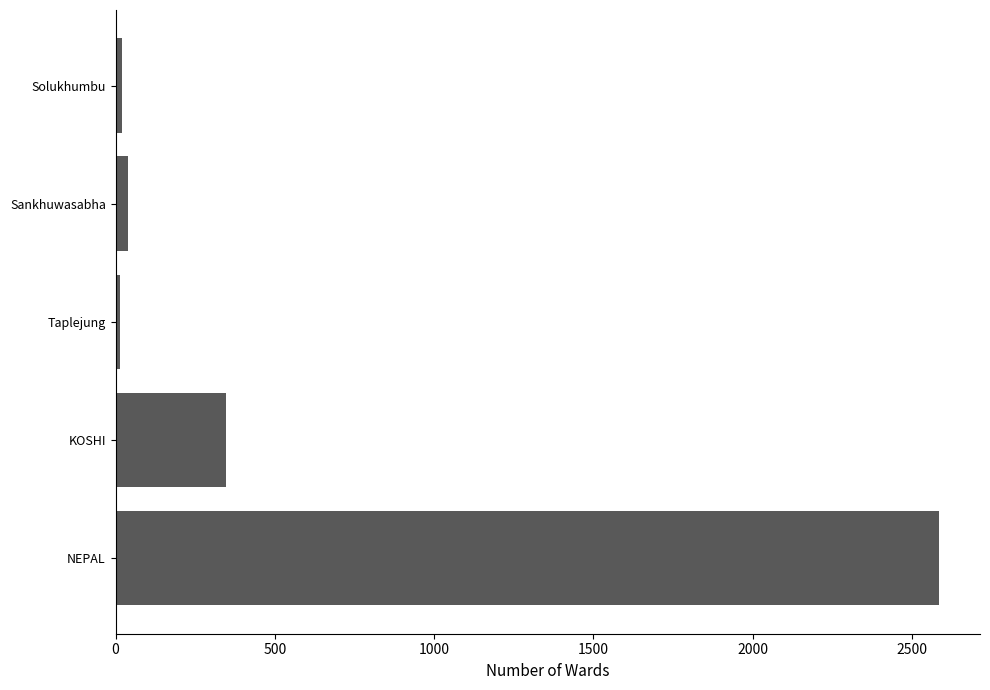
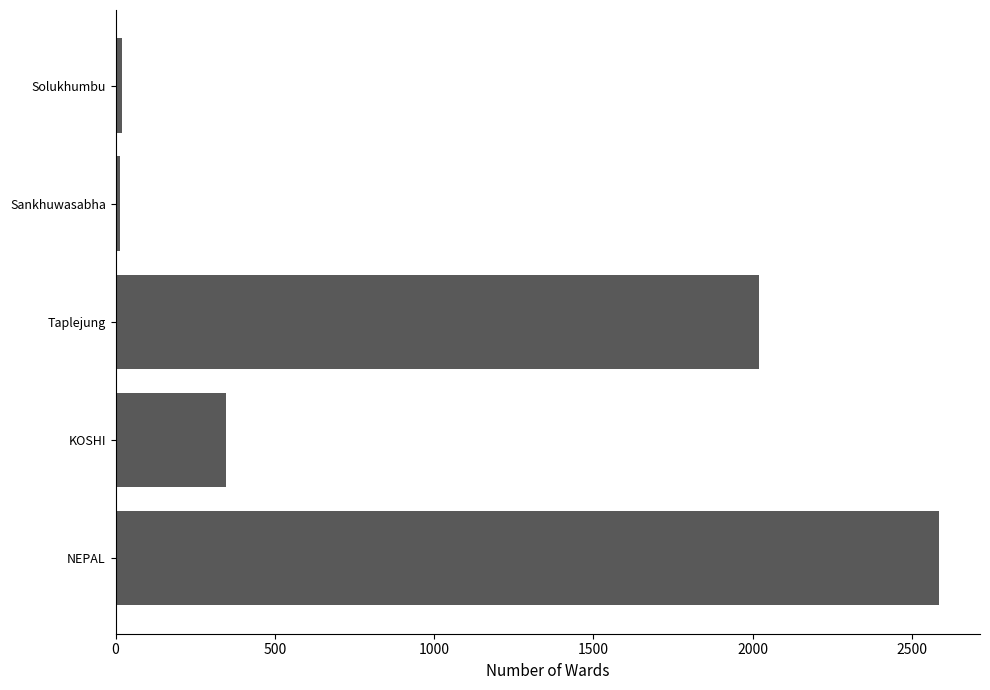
Sankhuwasabha: 40 -> 10
Taplejung: 20 -> 2020
